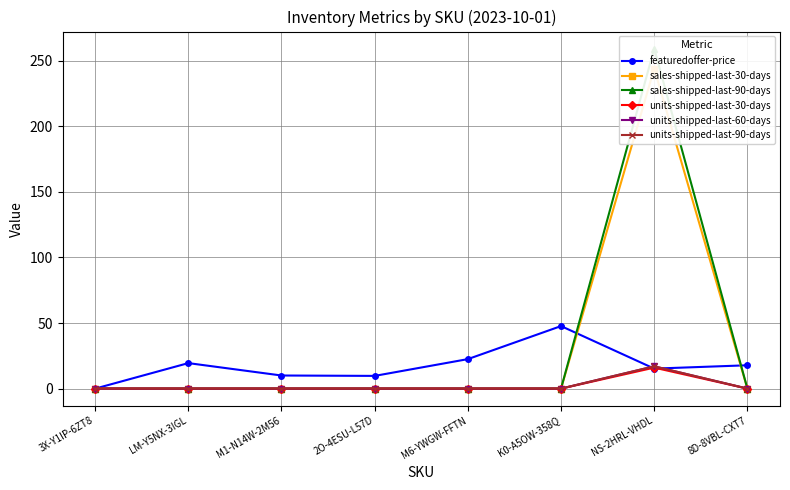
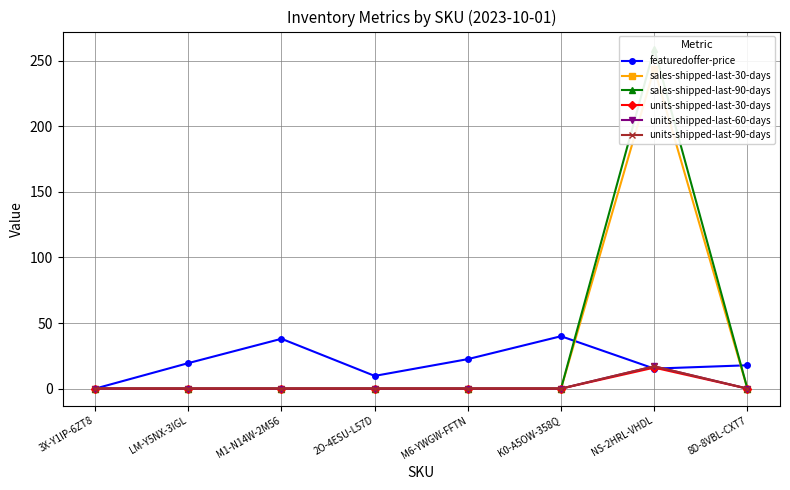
featuredoffer-price, M1-N14W-2M56: 10 -> 38
featuredoffer-price, K0-A5OW-358Q: 48 -> 40
